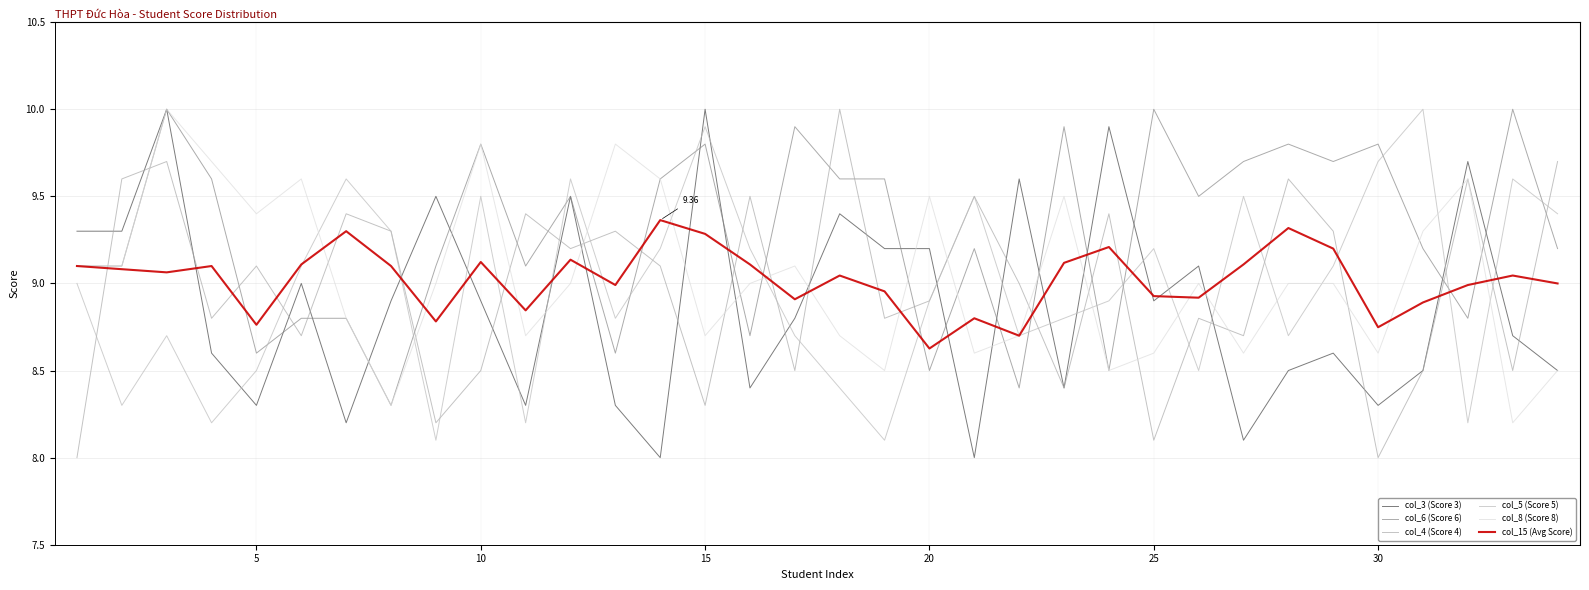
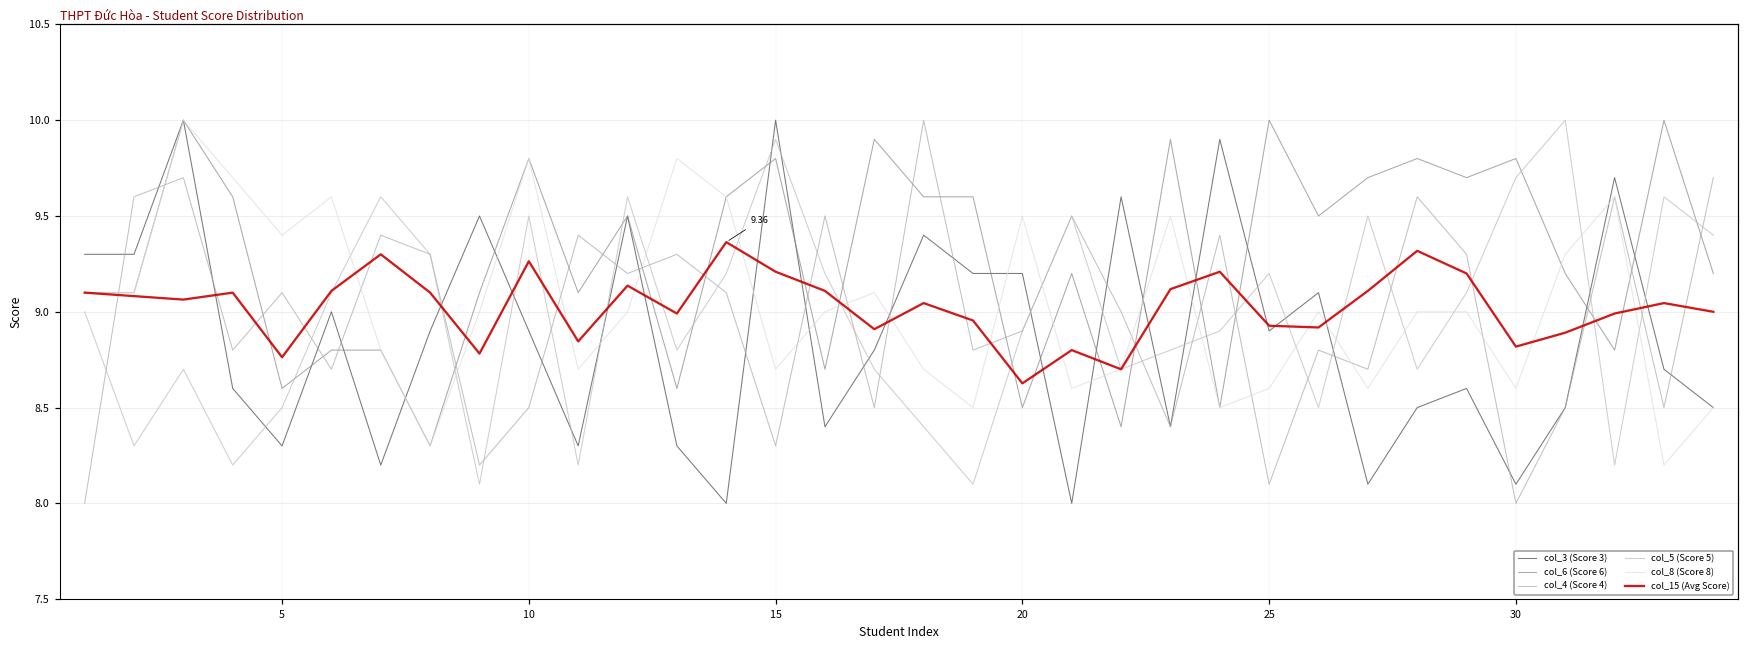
col_15 (Avg Score), 10: 9.12 -> 9.26
col_15 (Avg Score), 15: 9.28 -> 9.21
col_3 (Score 3), 30: 8.3 -> 8.1
col_15 (Avg Score), 30: 8.75 -> 8.82
